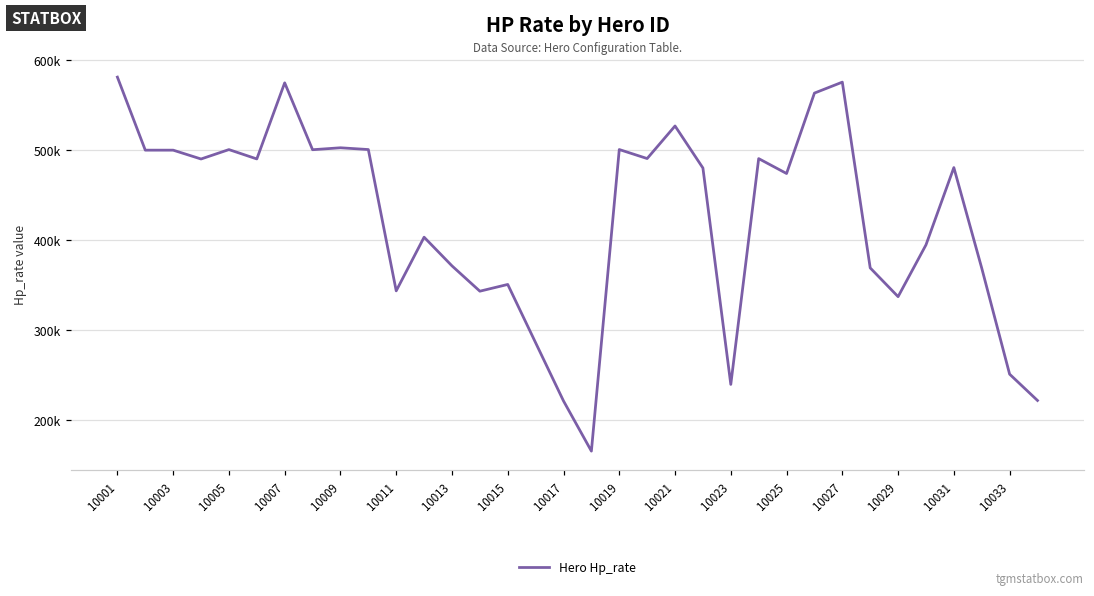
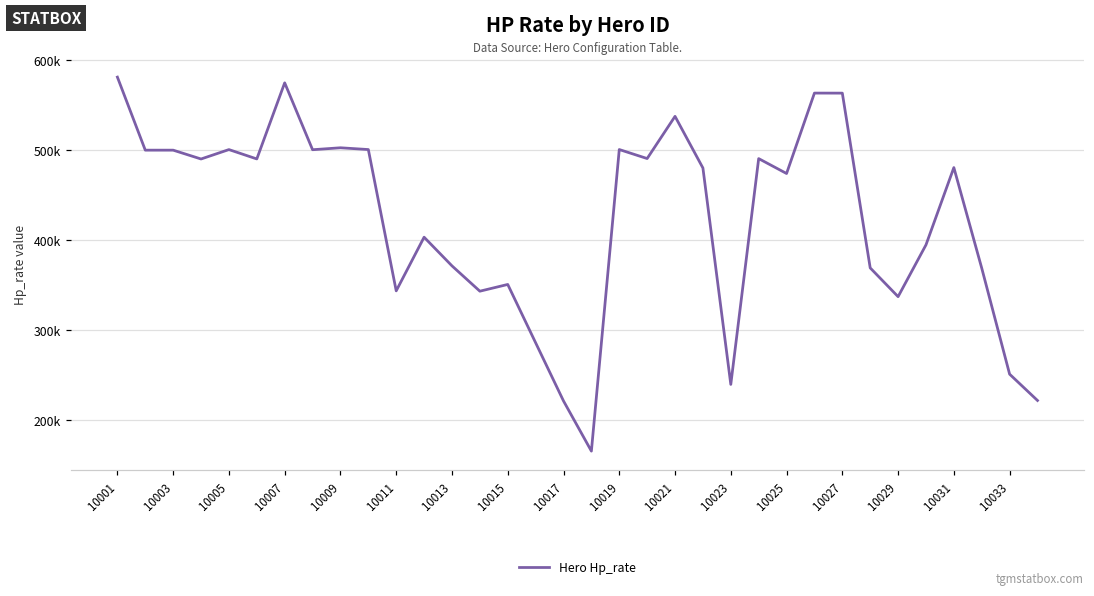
10021: 530000 -> 540000
10027: 580000 -> 560000
